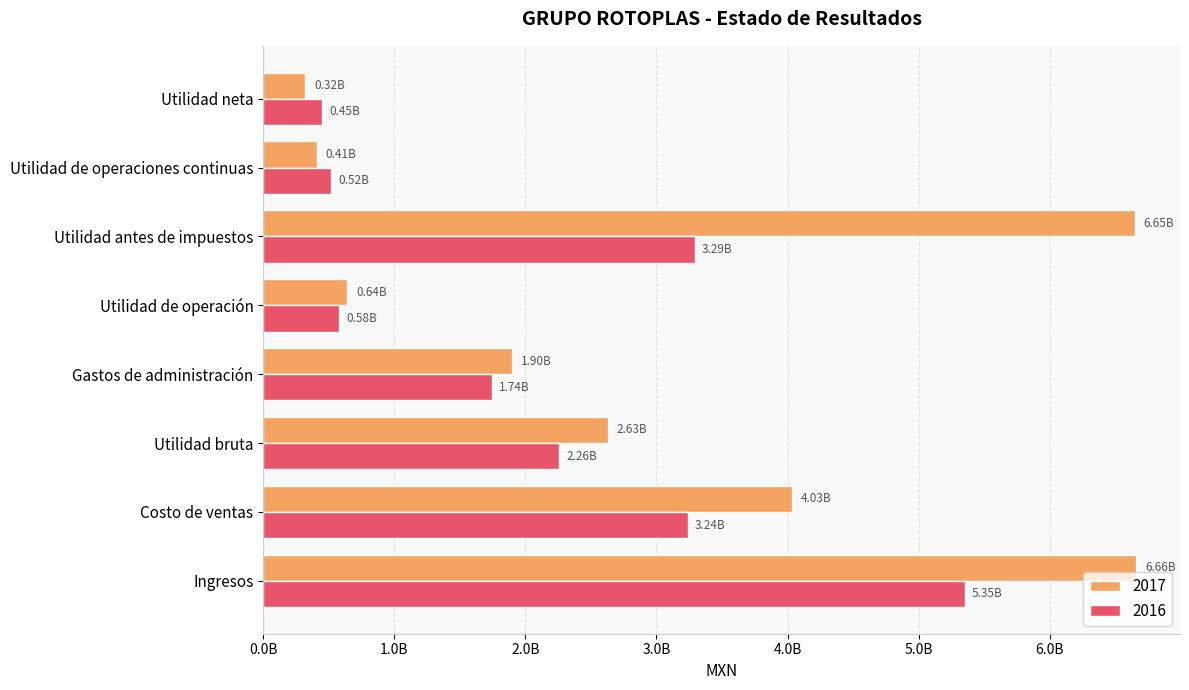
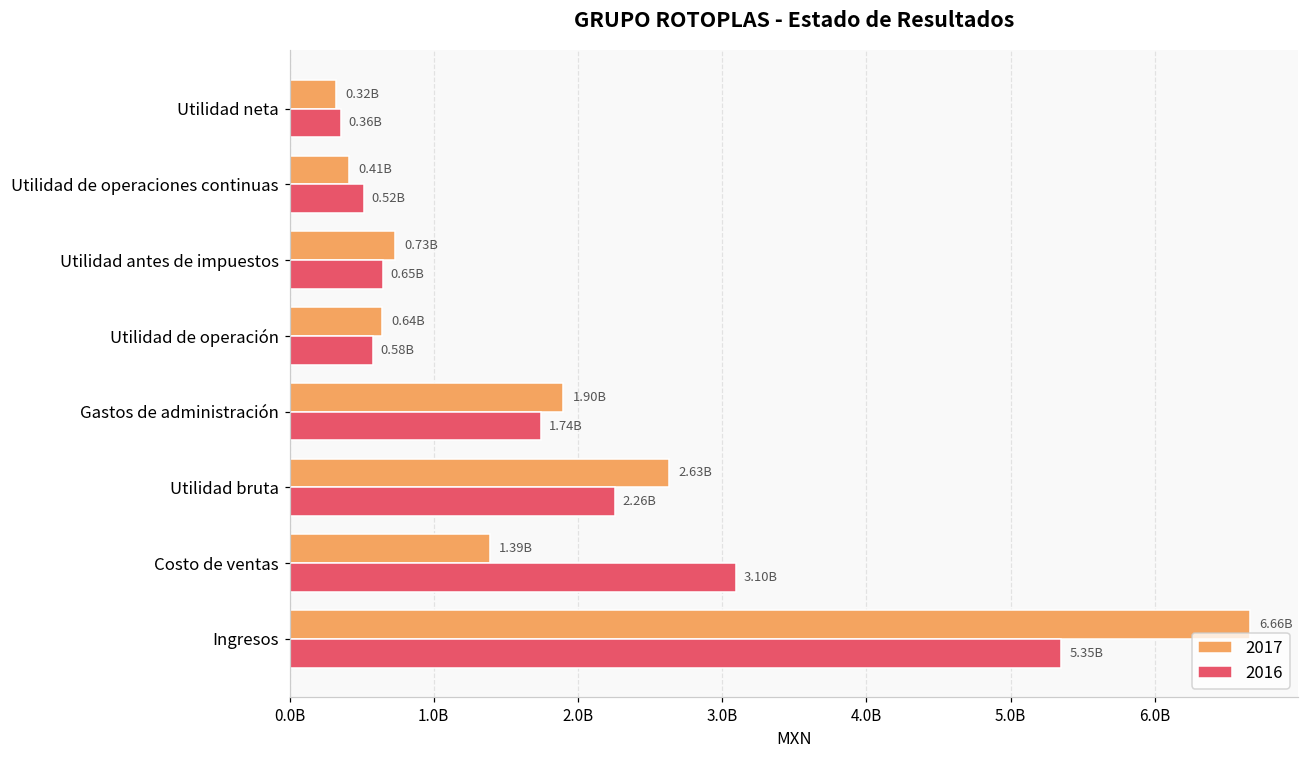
2016, Utilidad neta: 0.45B -> 0.36B
2017, Utilidad antes de impuestos: 6.65B -> 0.73B
2016, Utilidad antes de impuestos: 3.29B -> 0.65B
2017, Costo de ventas: 4.03B -> 1.39B
2016, Costo de ventas: 3.24B -> 3.10B
